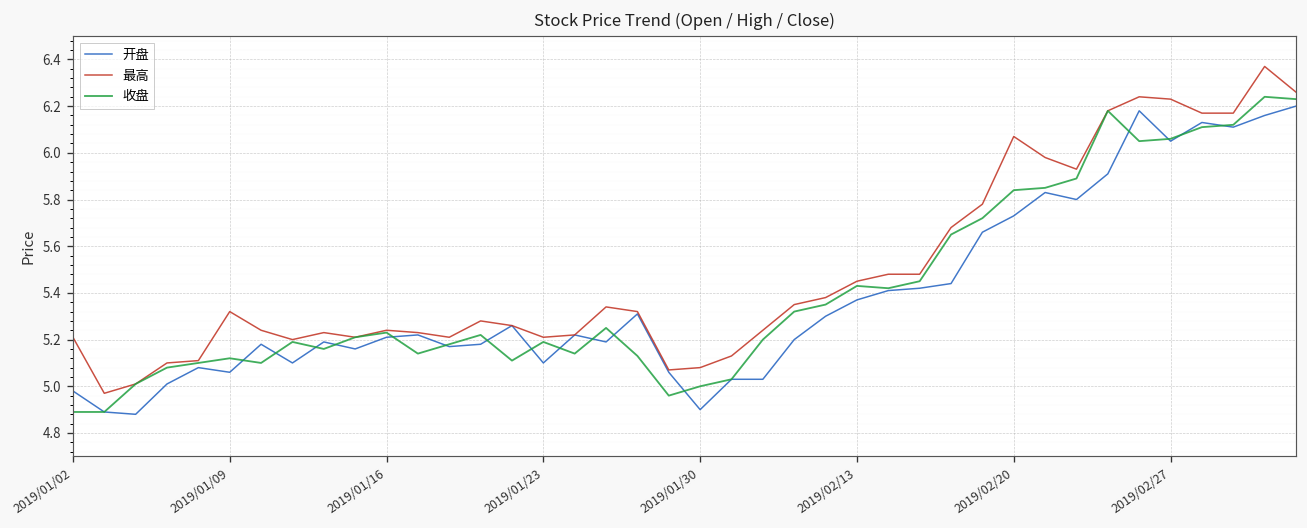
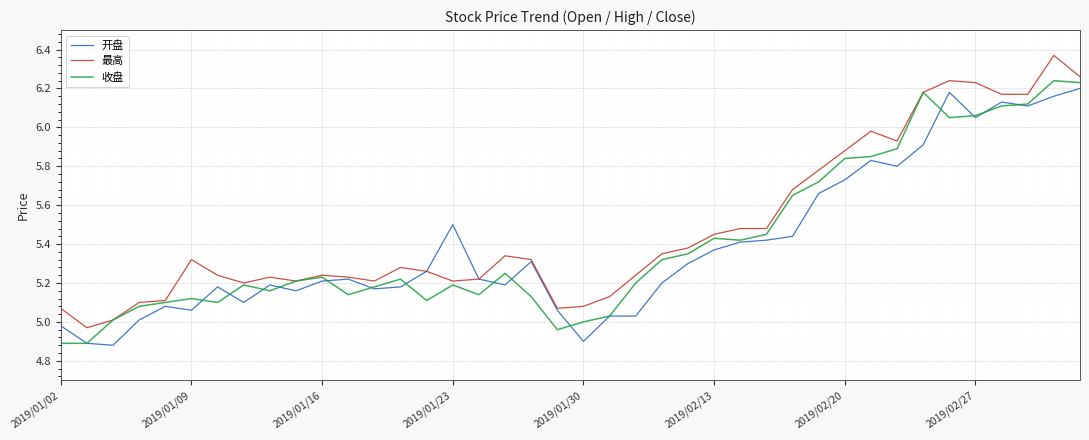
最高, 2019/01/02: 5.21 -> 5.07
开盘, 2019/01/23: 5.1 -> 5.5
最高, 2019/02/20: 6.07 -> 5.88
